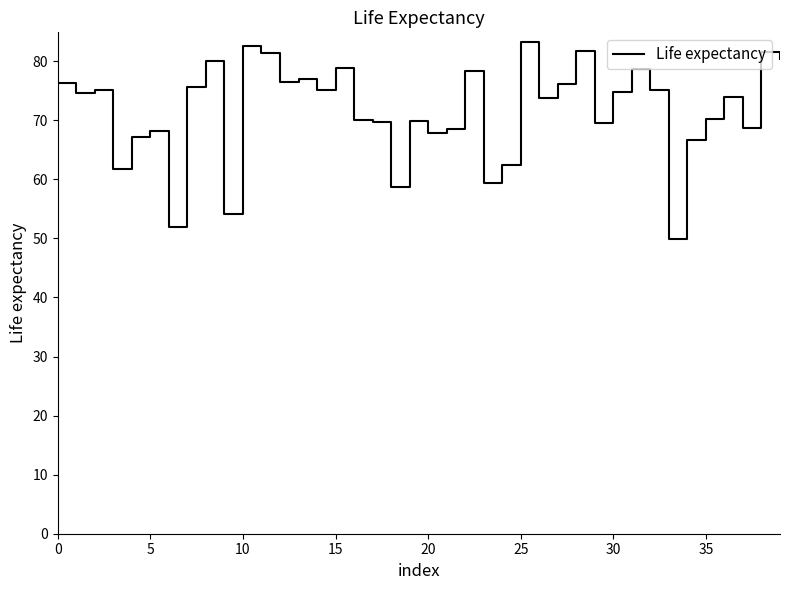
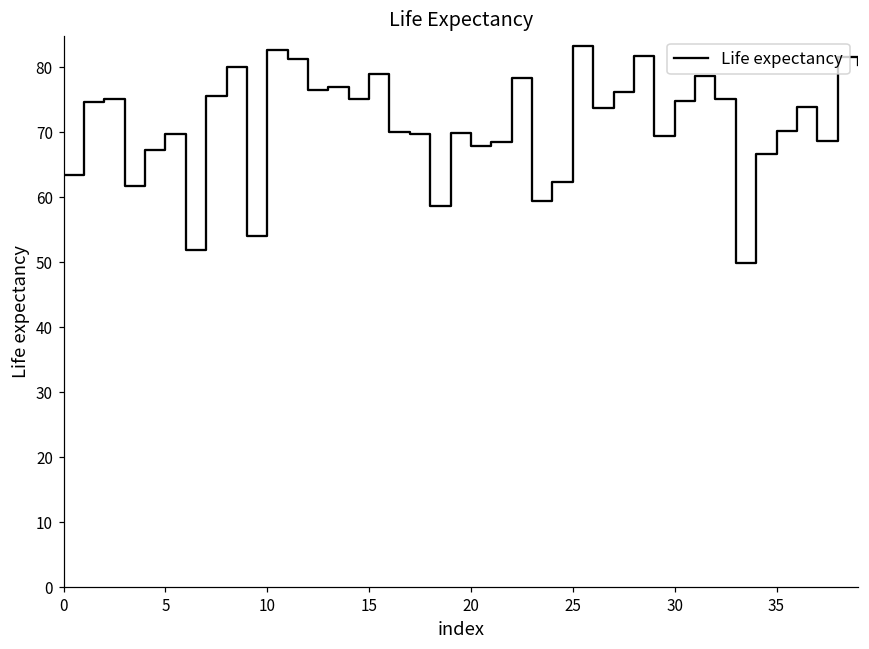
0: 76 -> 63
5: 68 -> 70
